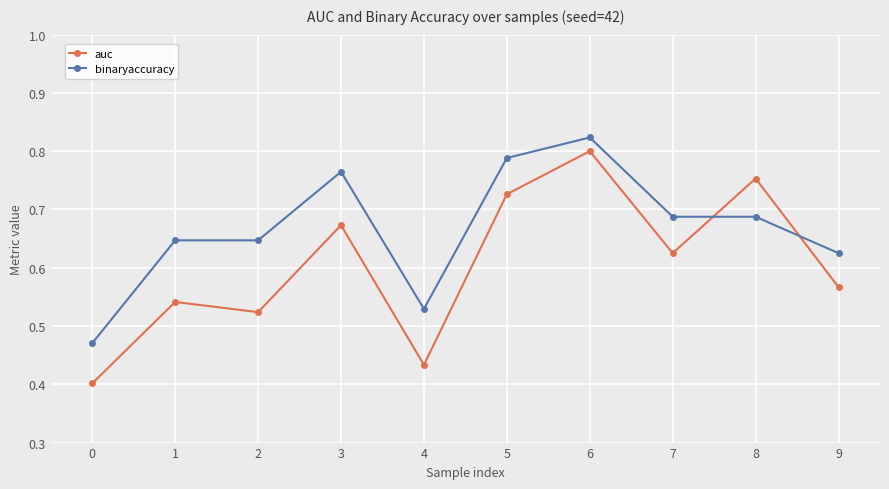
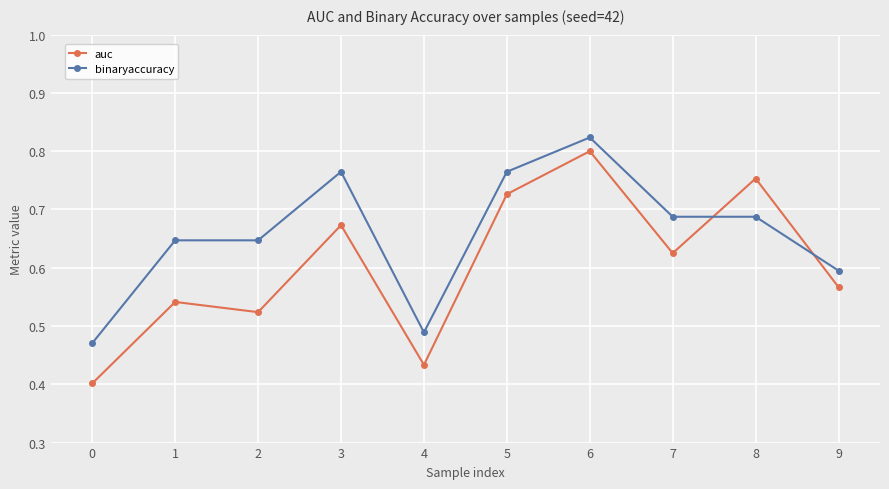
binaryaccuracy, 4: 0.53 -> 0.49
binaryaccuracy, 5: 0.79 -> 0.76
binaryaccuracy, 9: 0.63 -> 0.60
